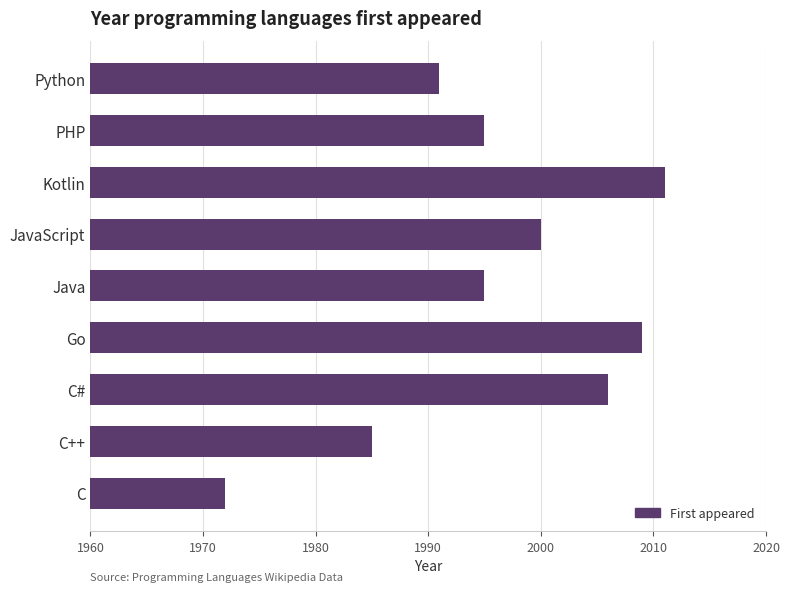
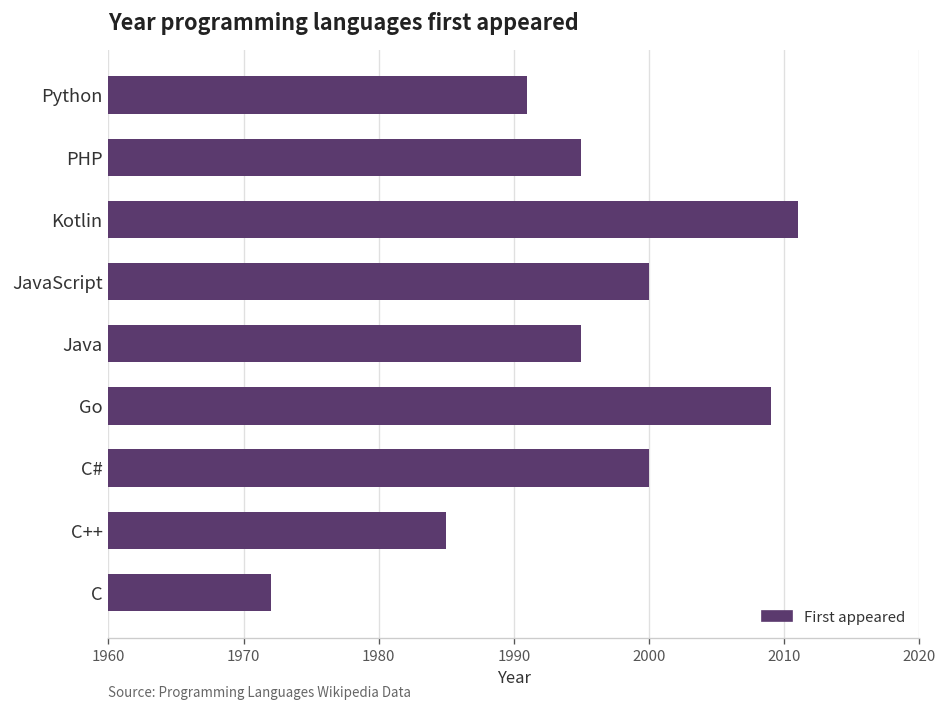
C#: 2006 -> 2000
